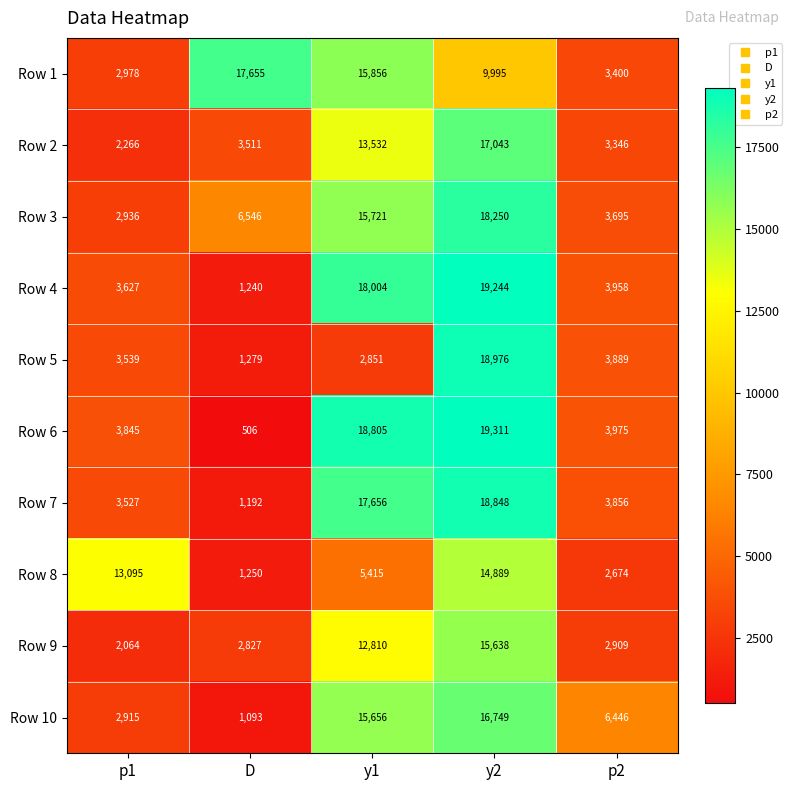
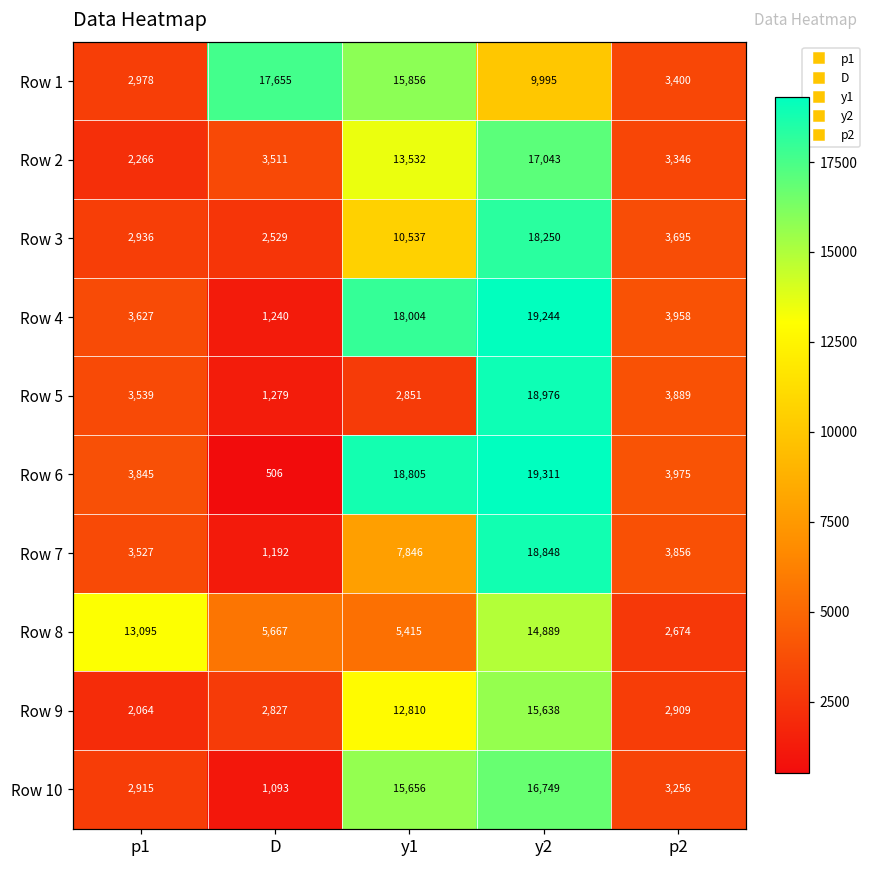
Row 3, D: 6,546 -> 2,529
Row 3, y1: 15,721 -> 10,537
Row 7, y1: 17,656 -> 7,846
Row 8, D: 1,250 -> 5,667
Row 10, p2: 6,446 -> 3,256
